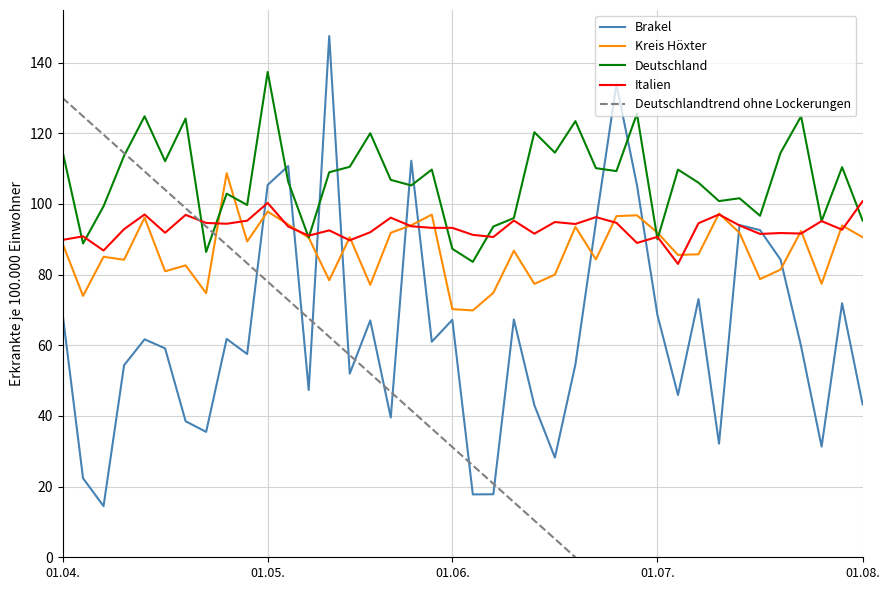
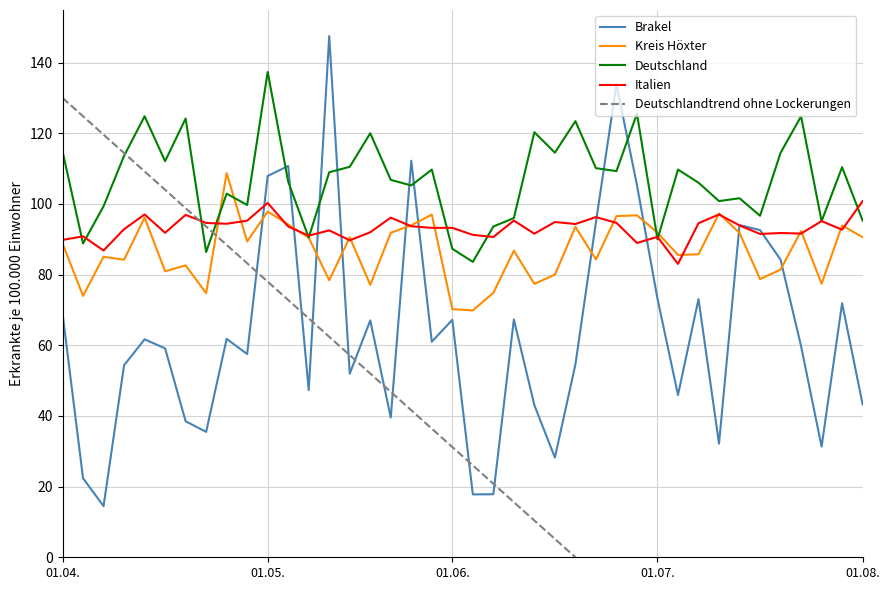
Brakel, 01.05.: 105 -> 108
Brakel, 01.07.: 69 -> 73
